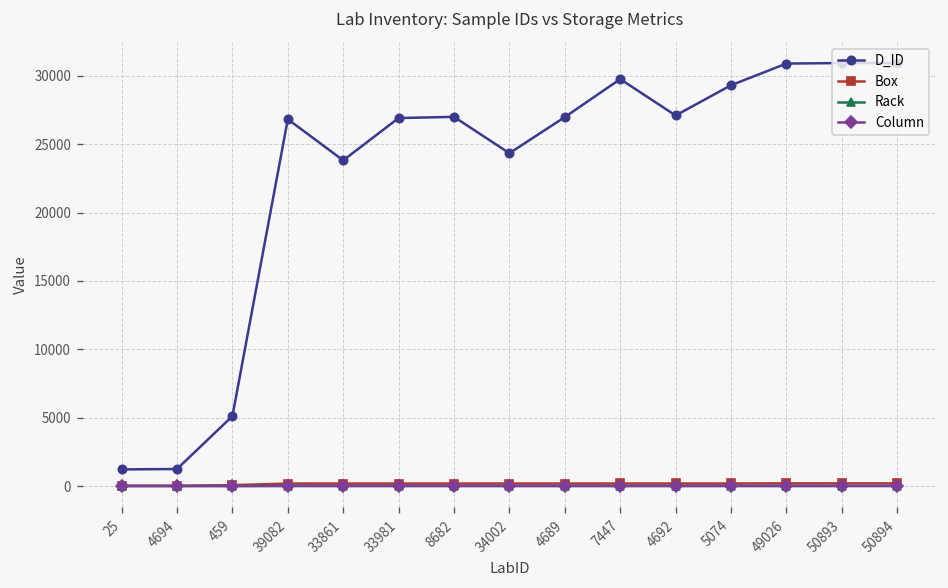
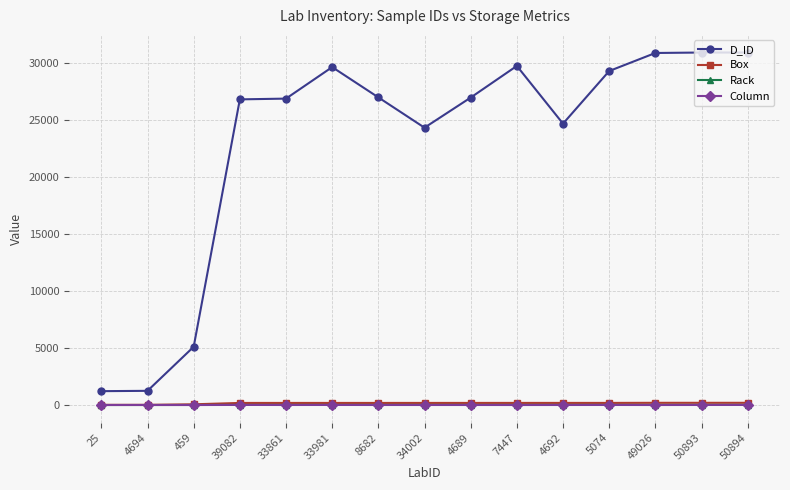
D_ID, 33861: 23800 -> 26900
D_ID, 33981: 26900 -> 29700
D_ID, 4692: 27100 -> 24700
